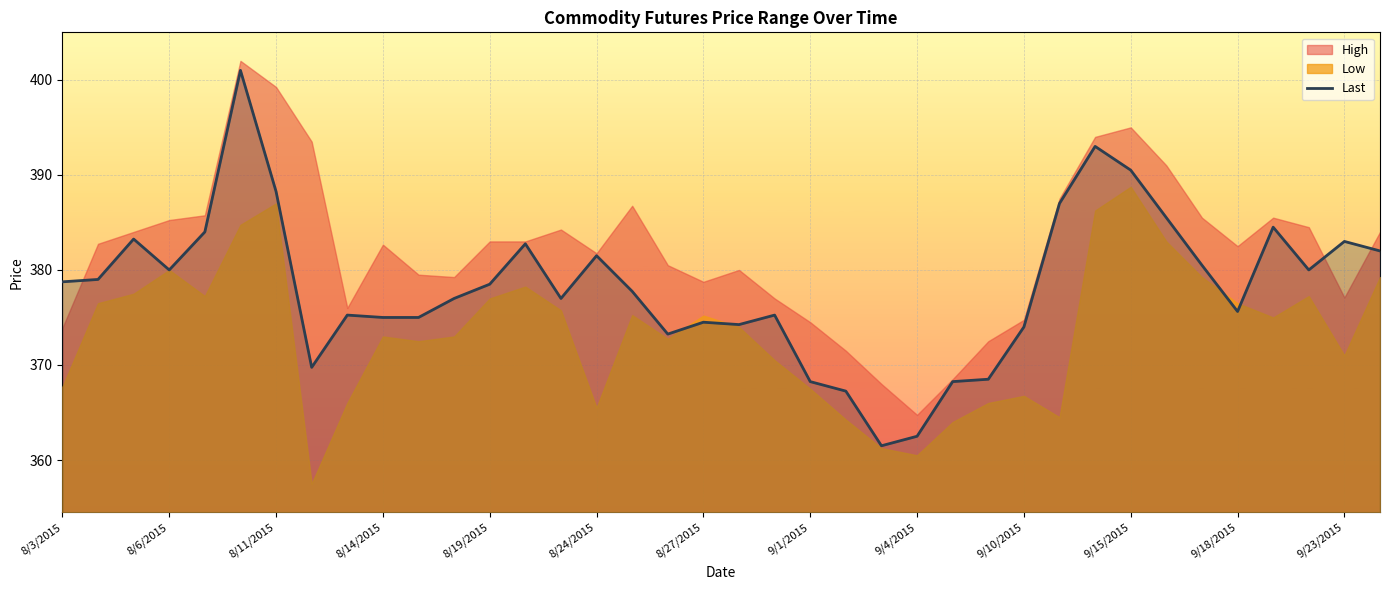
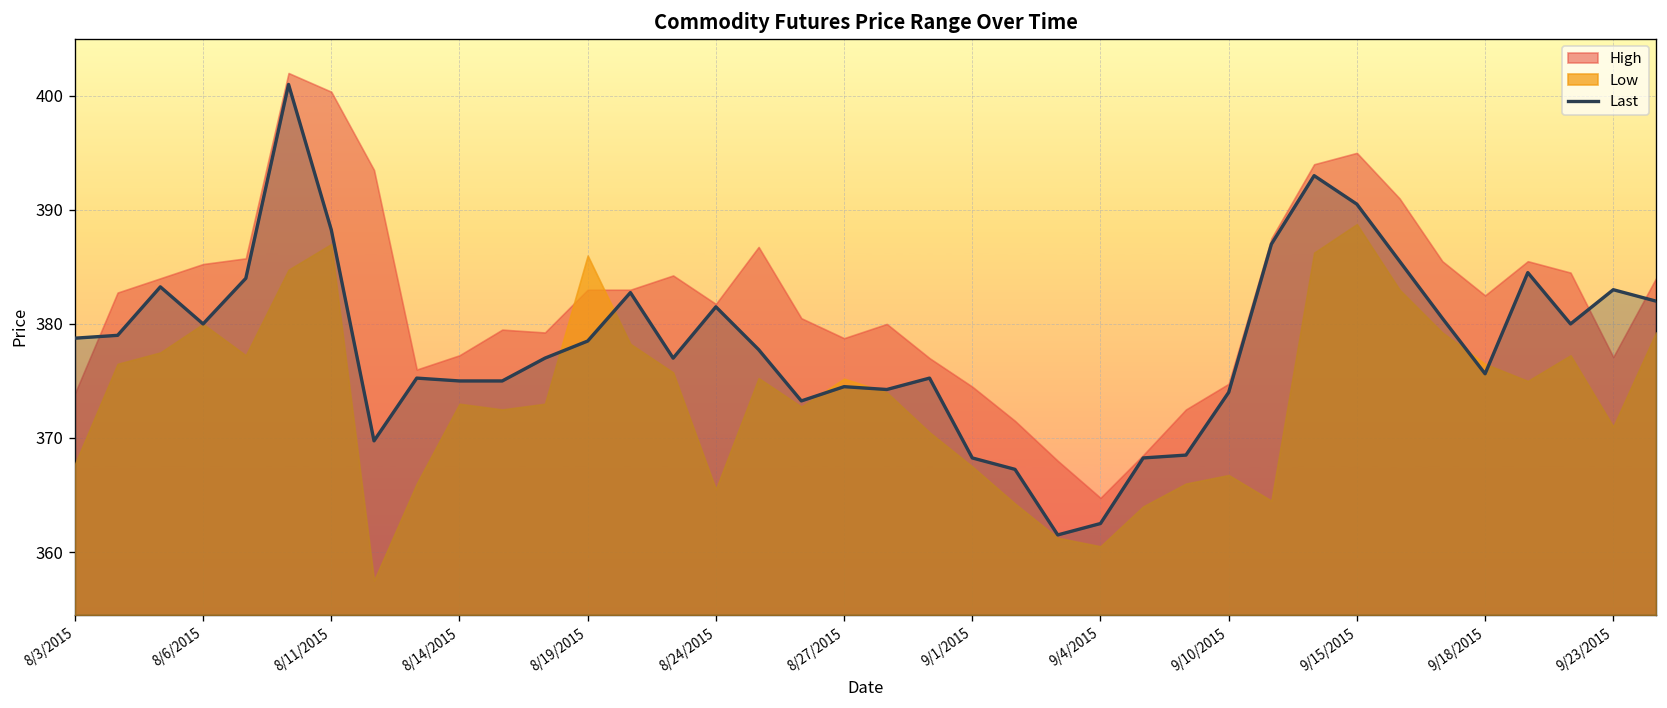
High, 8/11/2015: 399 -> 400
High, 8/14/2015: 383 -> 377
Low, 8/19/2015: 377 -> 386
